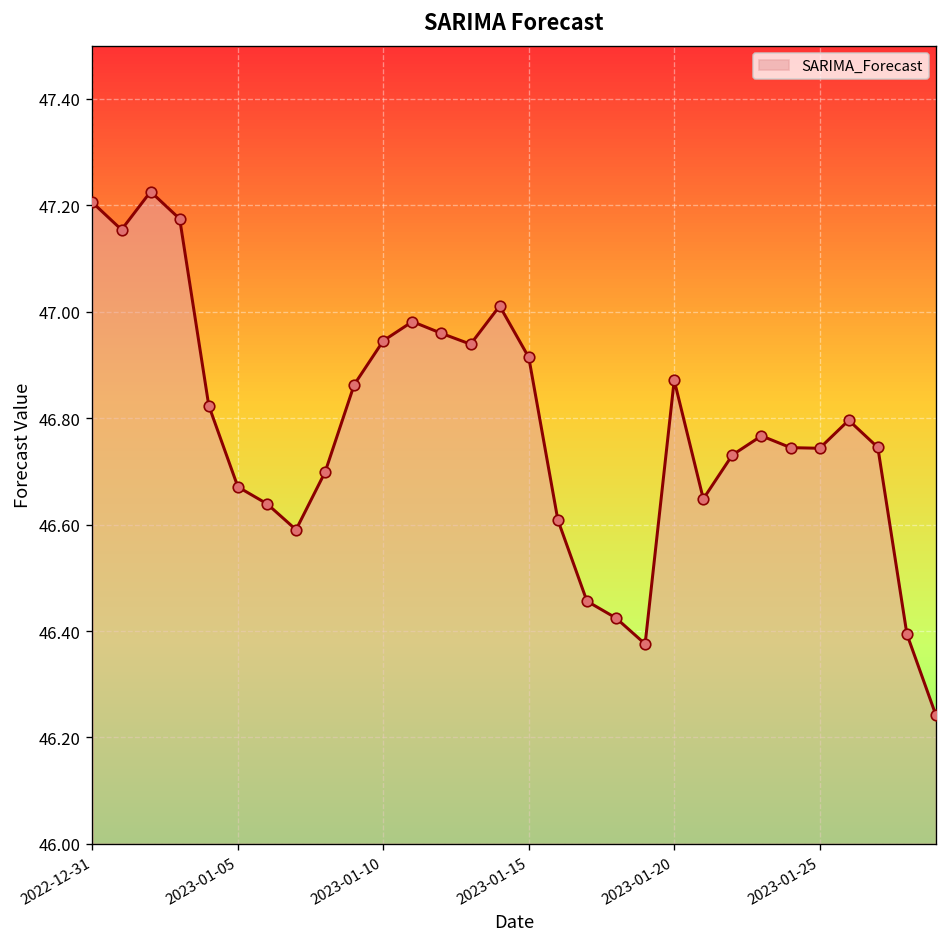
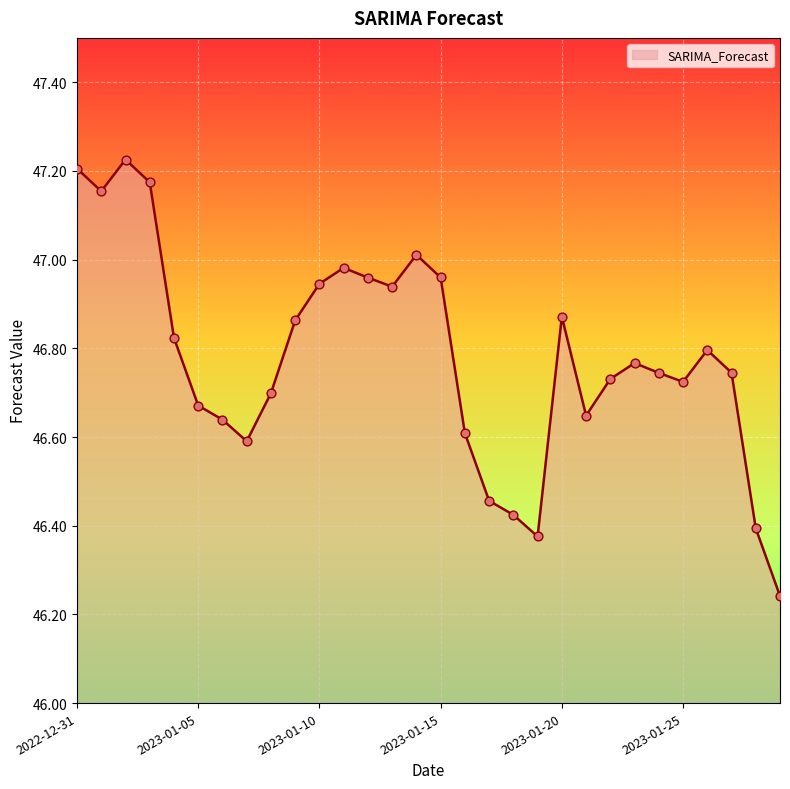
2023-01-15: 46.91 -> 46.96
2023-01-25: 46.74 -> 46.72
